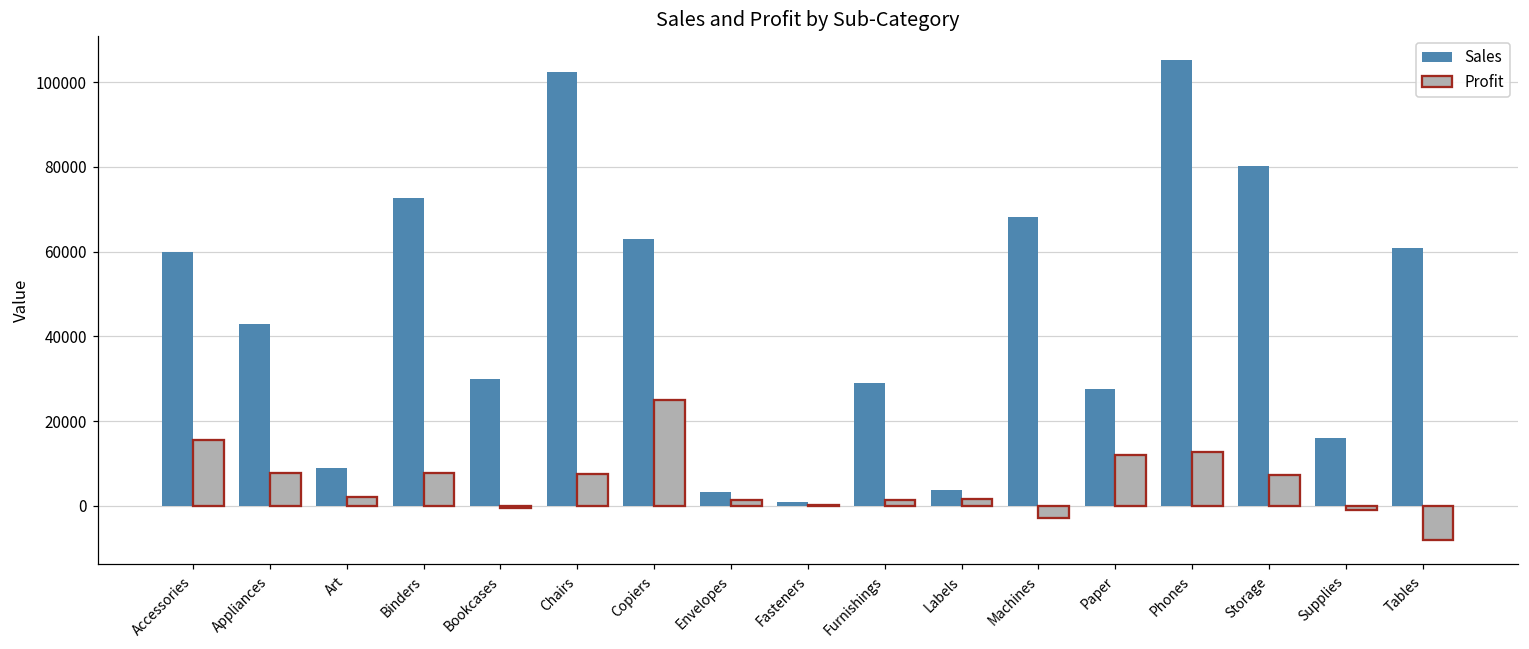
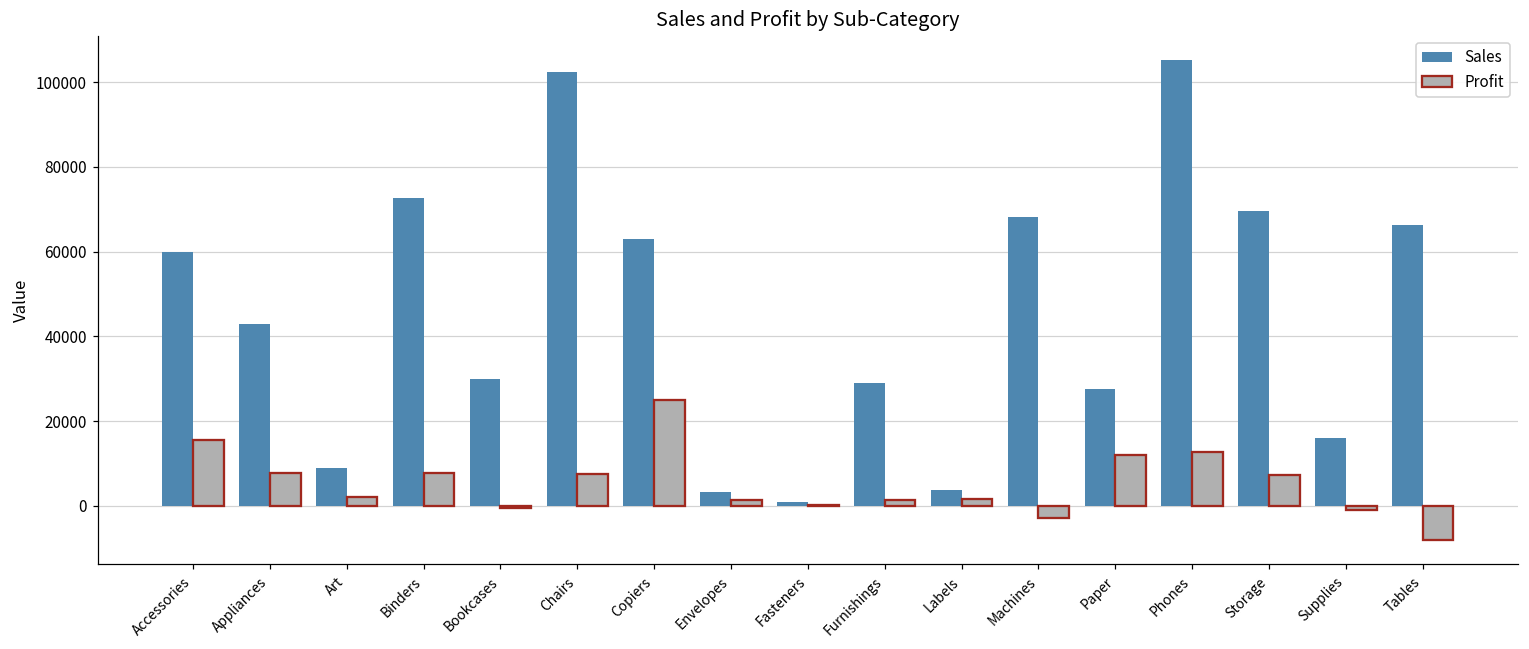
Sales, Storage: 80000 -> 70000
Sales, Tables: 61000 -> 66000
